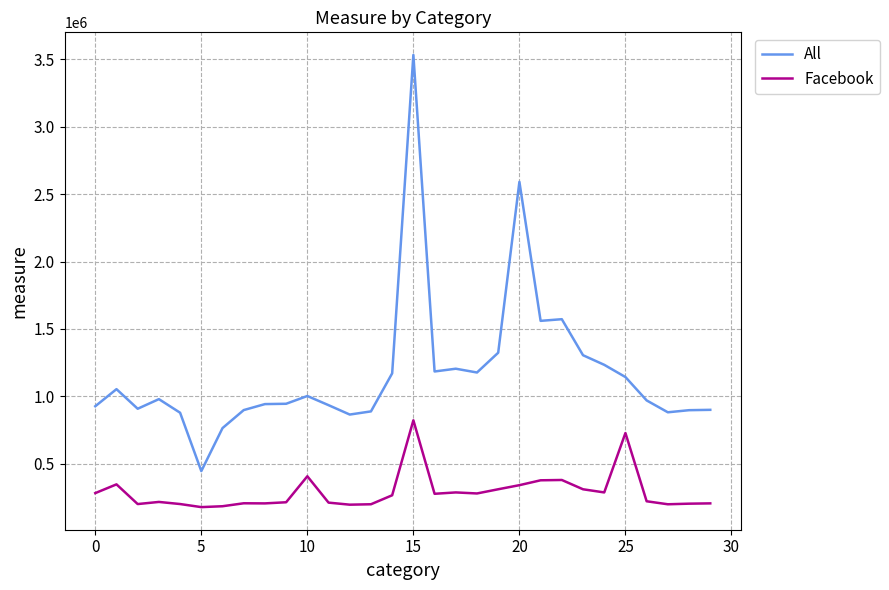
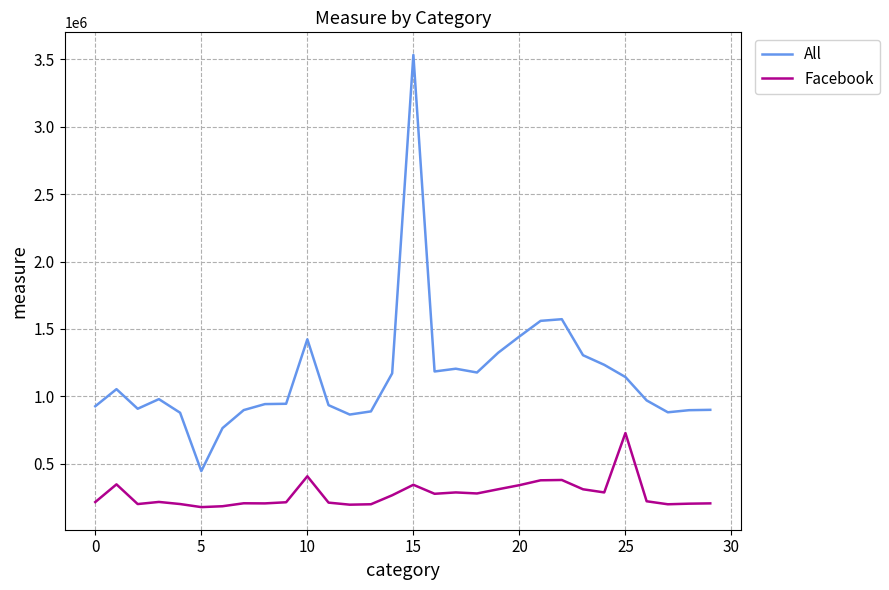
Facebook, 0: 280000 -> 220000
All, 10: 1000000 -> 1420000
Facebook, 15: 820000 -> 350000
All, 20: 2590000 -> 1440000
